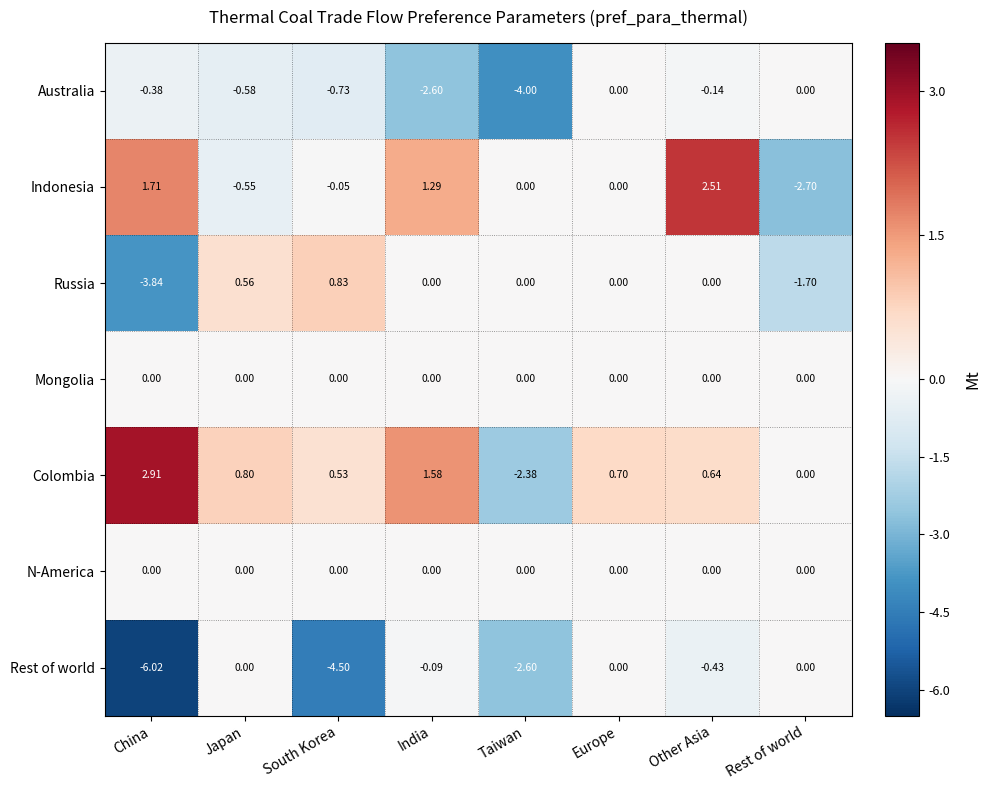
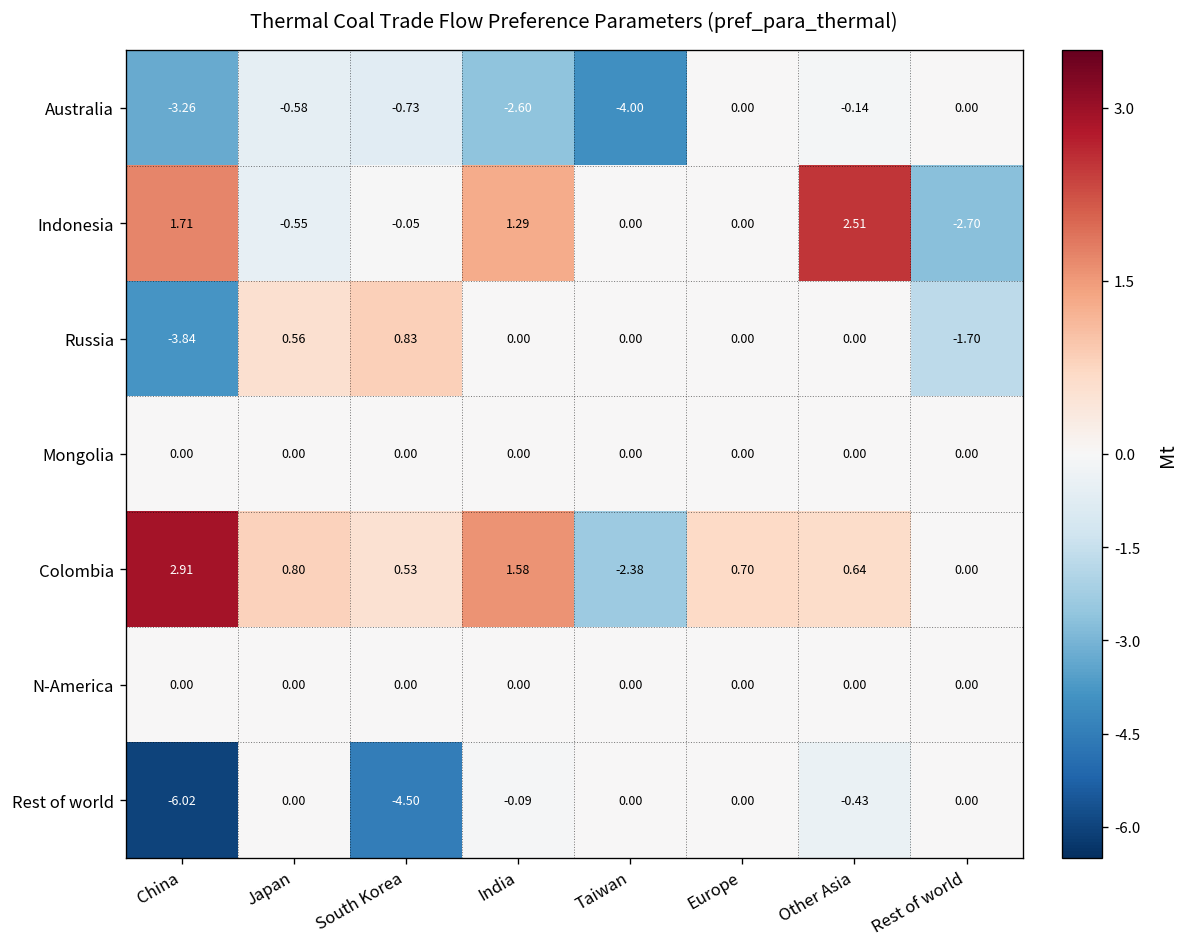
Australia, China: -0.38 -> -3.26
Rest of world, Taiwan: -2.60 -> 0.00
